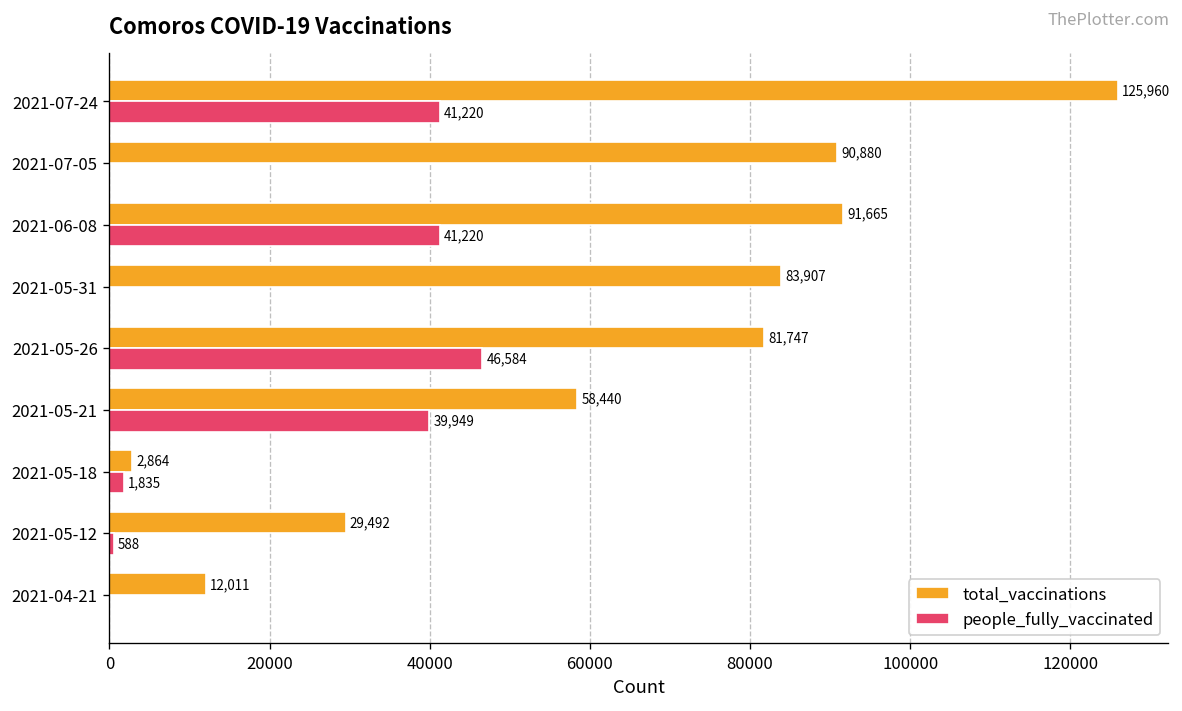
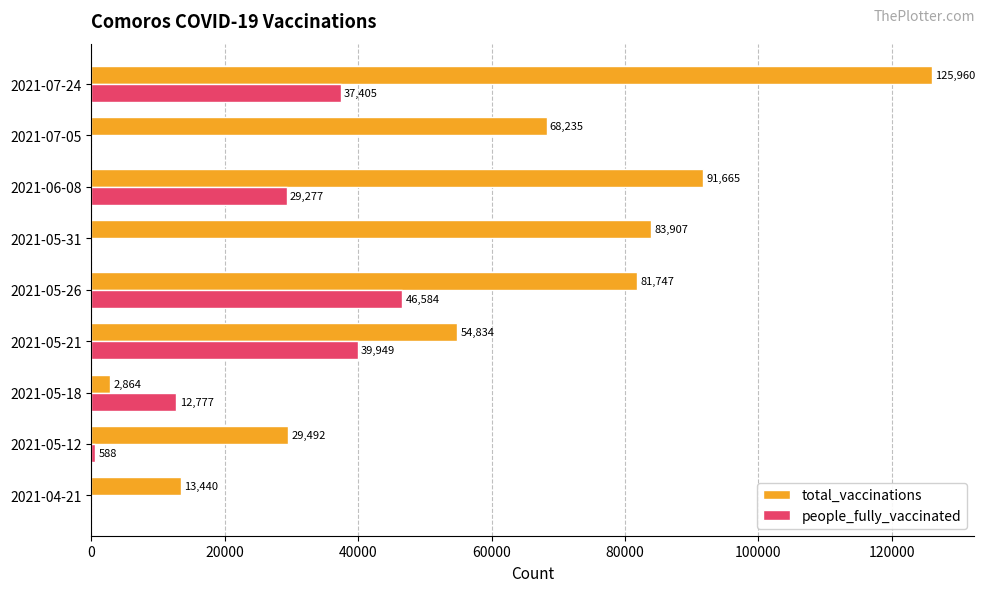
people_fully_vaccinated, 2021-07-24: 41,220 -> 37,405
total_vaccinations, 2021-07-05: 90,880 -> 68,235
people_fully_vaccinated, 2021-06-08: 41,220 -> 29,277
total_vaccinations, 2021-05-21: 58,440 -> 54,834
people_fully_vaccinated, 2021-05-18: 1,835 -> 12,777
total_vaccinations, 2021-04-21: 12,011 -> 13,440
